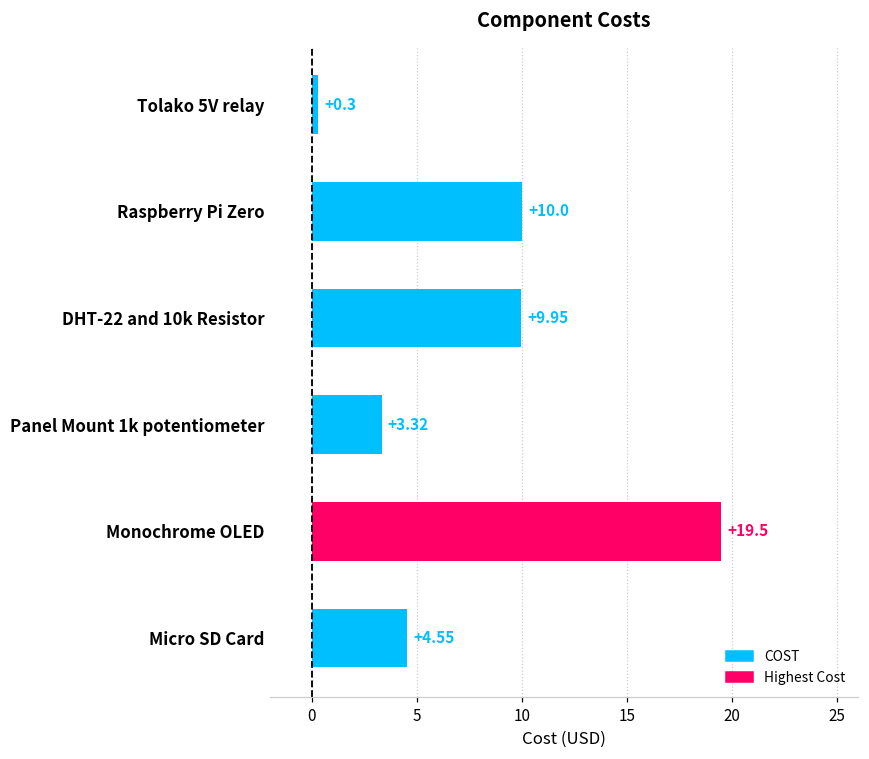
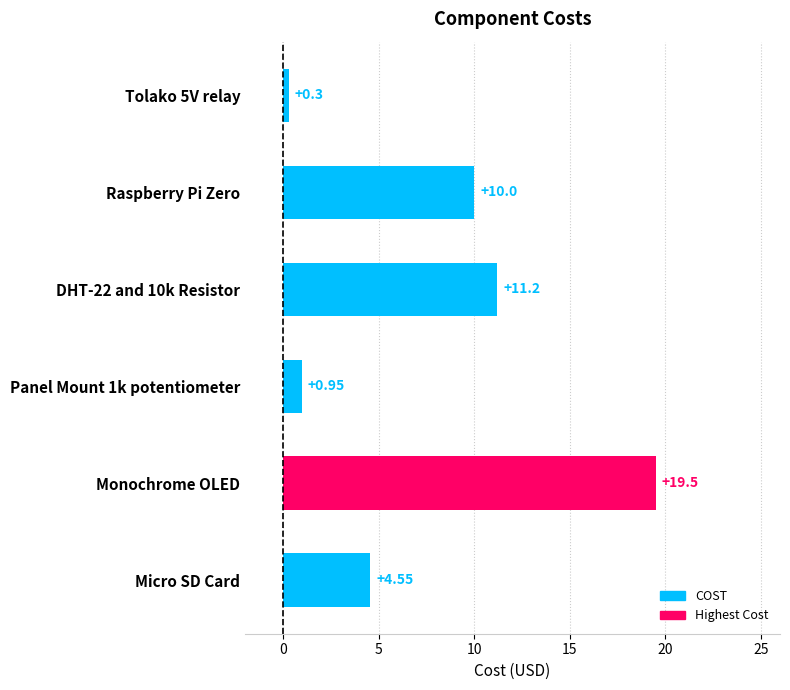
DHT-22 and 10k Resistor: +9.95 -> +11.2
Panel Mount 1k potentiometer: +3.32 -> +0.95
